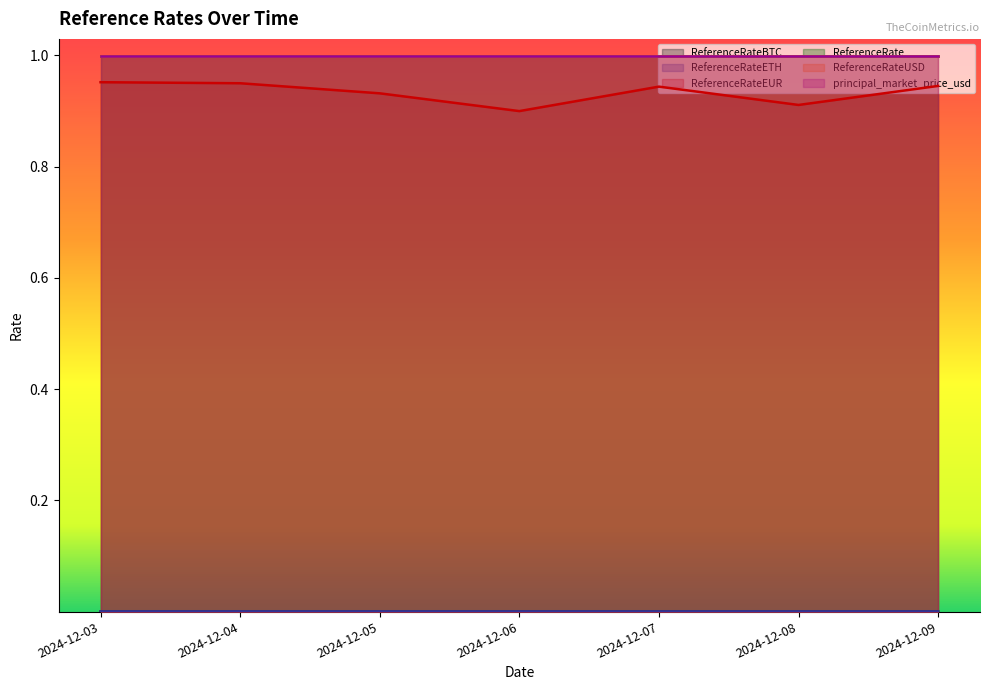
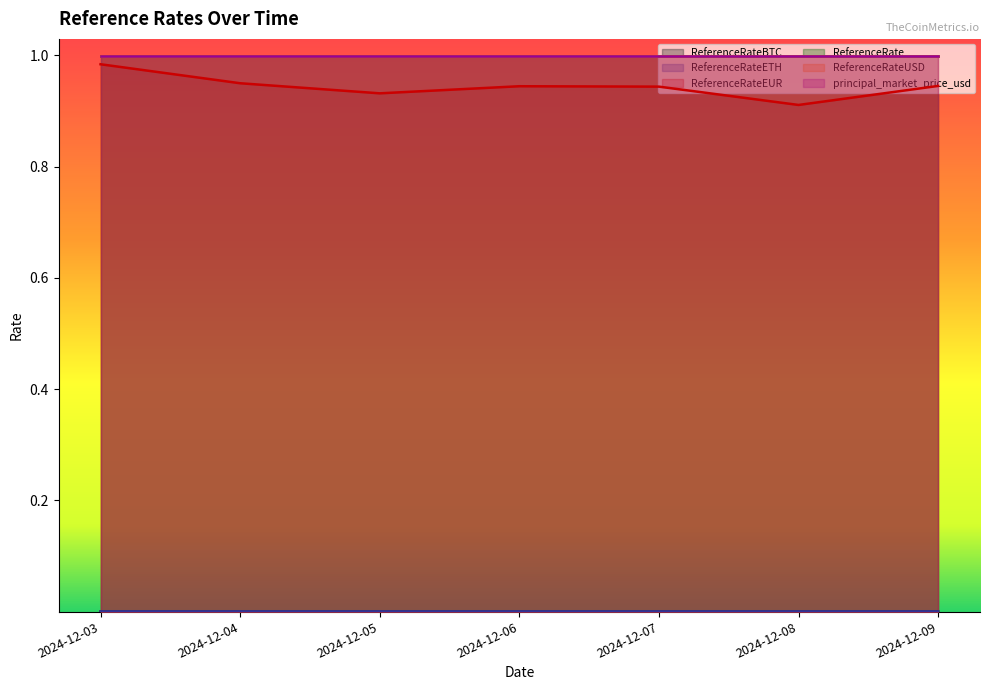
ReferenceRateEUR, 2024-12-03: 0.95 -> 0.98
ReferenceRateEUR, 2024-12-06: 0.90 -> 0.94
